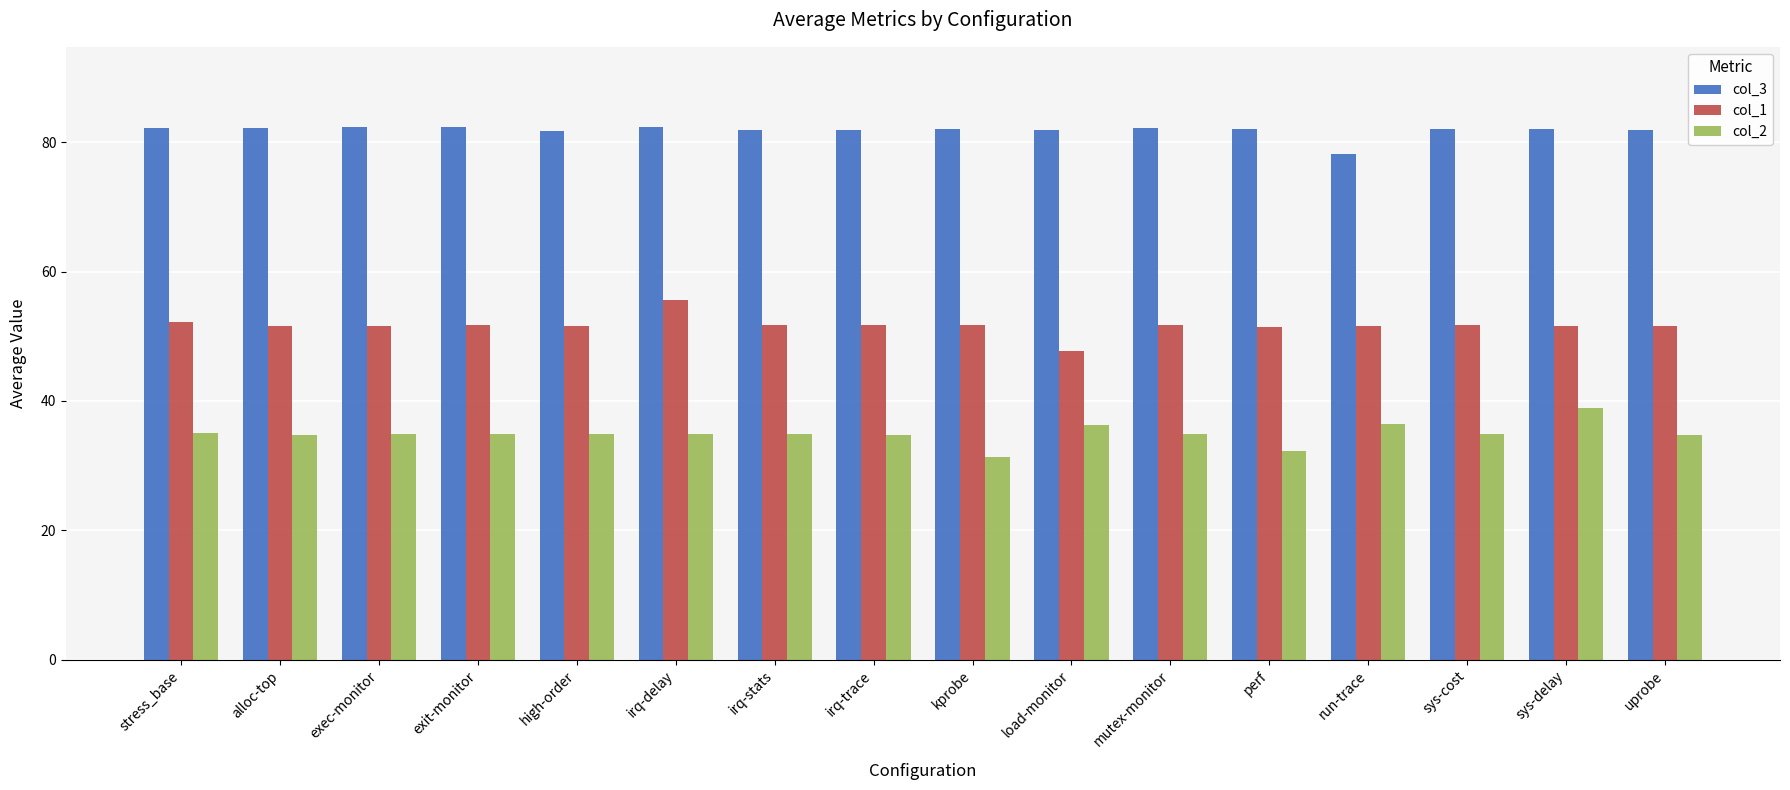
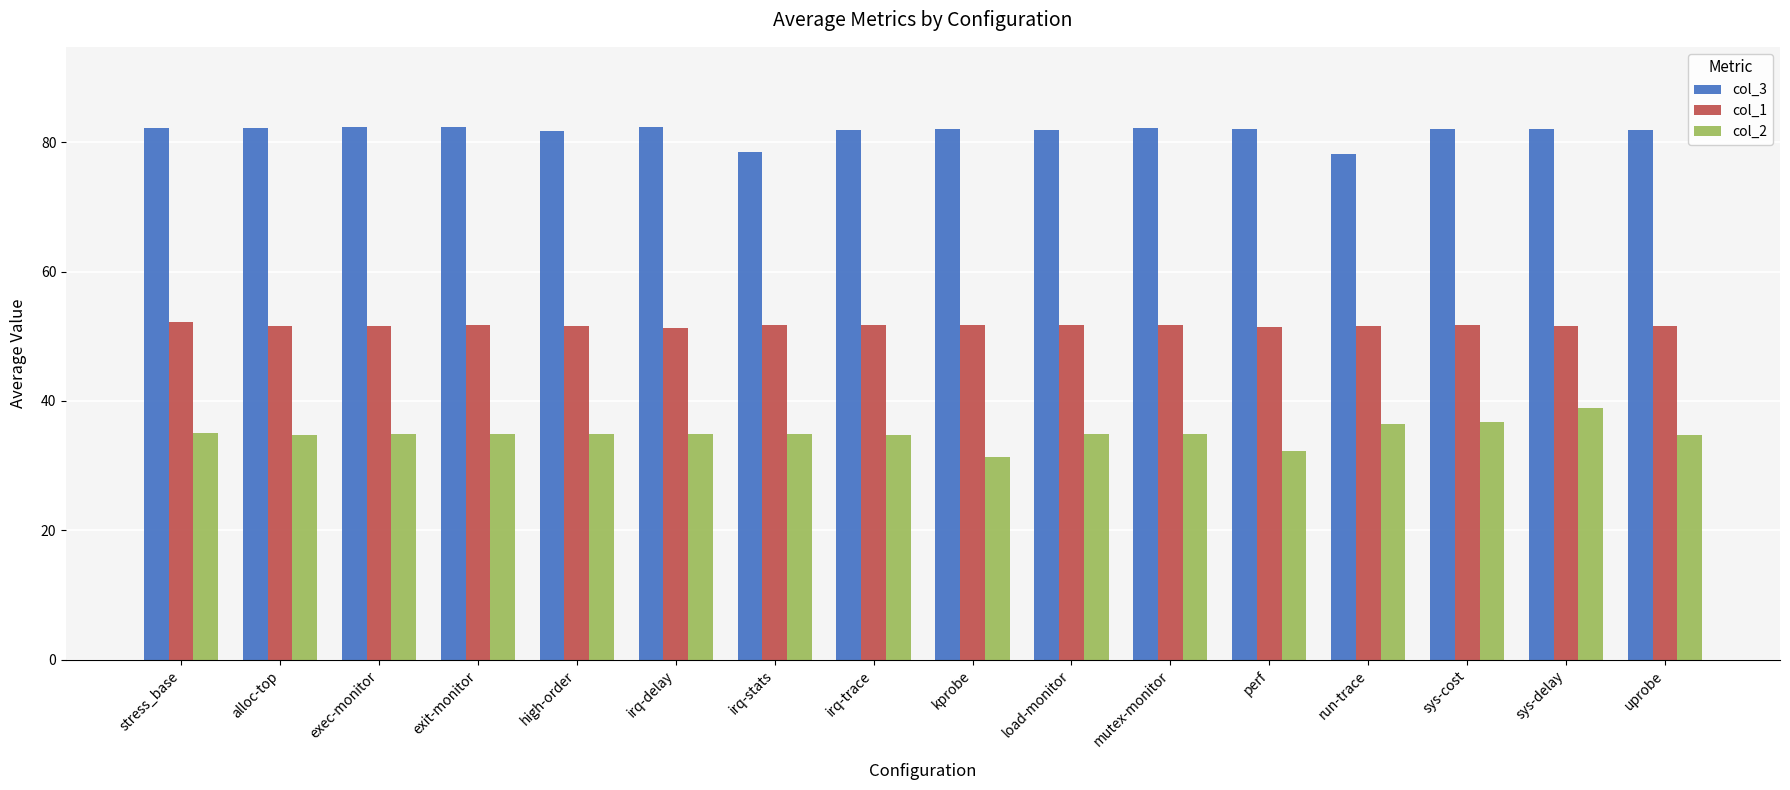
col_1, irq-delay: 56 -> 51
col_3, irq-stats: 82 -> 78
col_1, load-monitor: 48 -> 52
col_2, load-monitor: 36 -> 35
col_2, sys-cost: 35 -> 37
